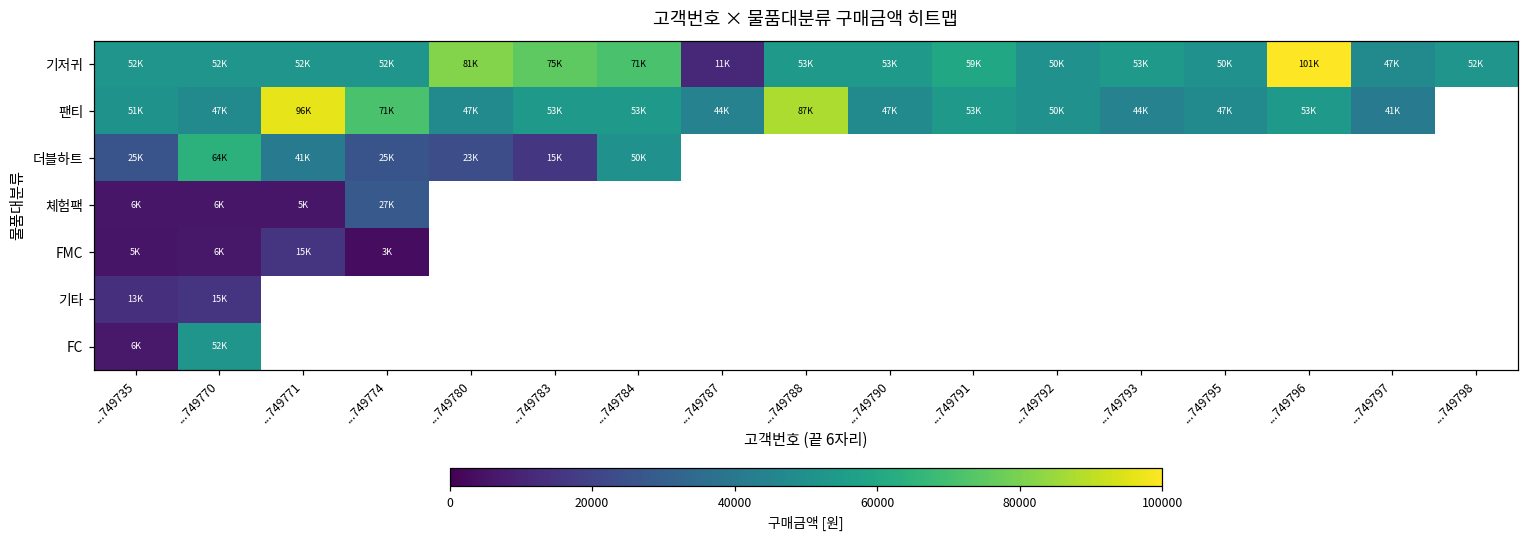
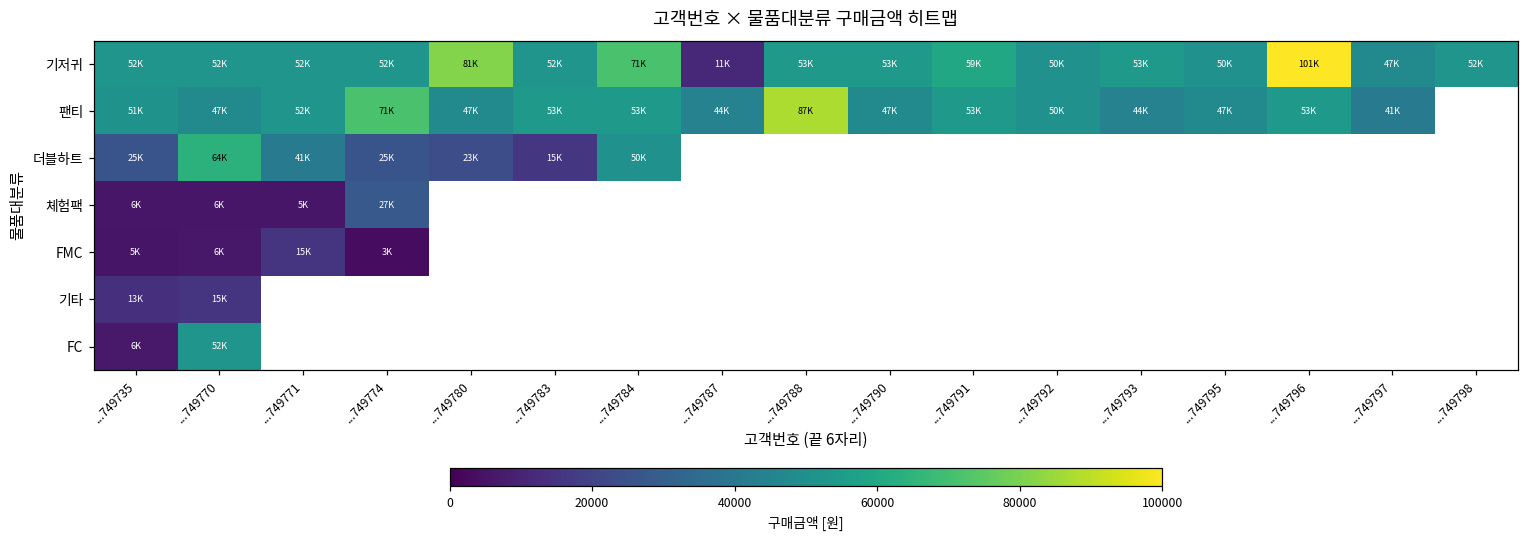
기저귀, ...749783: 75K -> 52K
팬티, ...749771: 96K -> 52K
